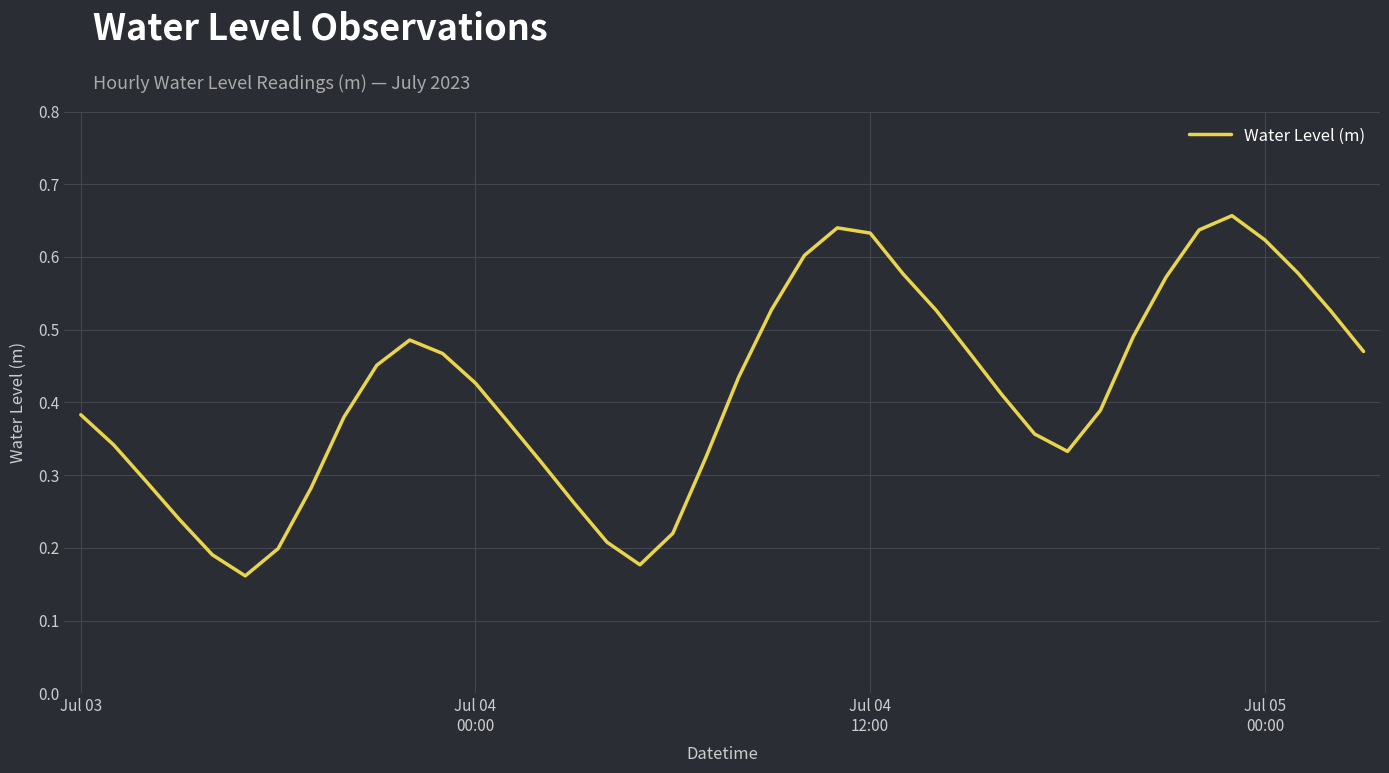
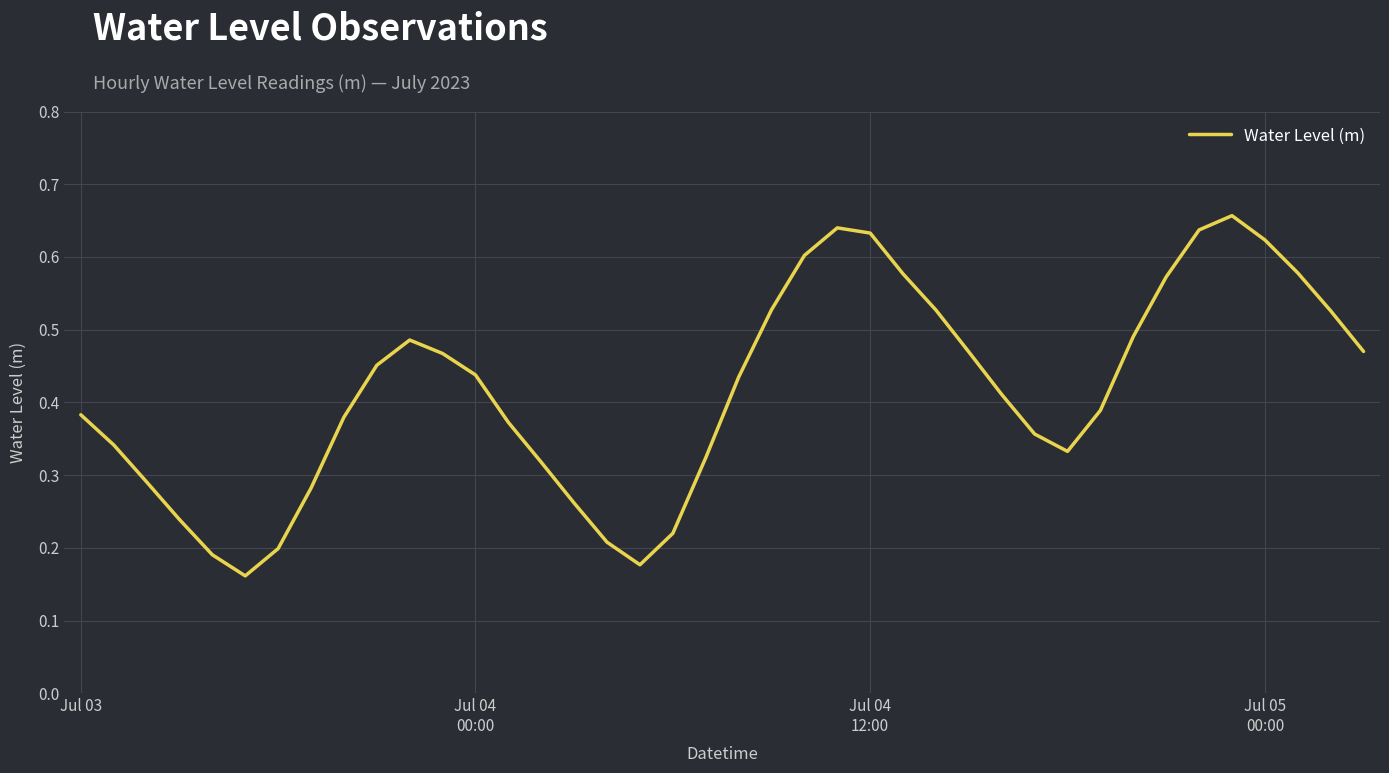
Jul 04 00:00: 0.43 -> 0.44
